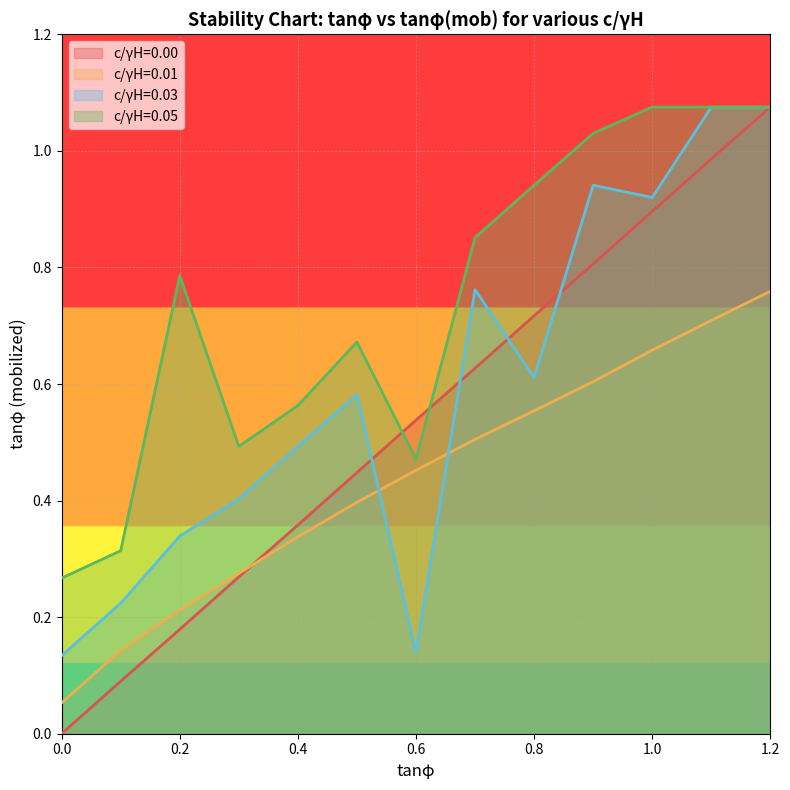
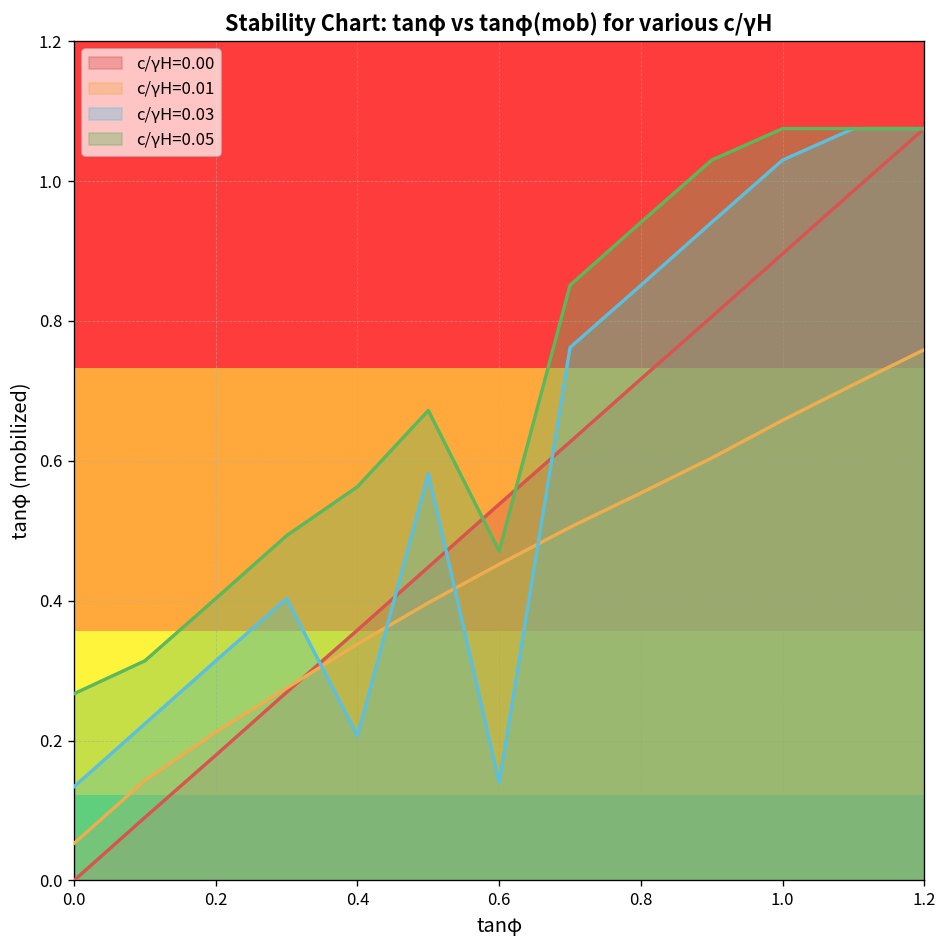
c/γH=0.03, 0.2: 0.34 -> 0.31
c/γH=0.05, 0.2: 0.79 -> 0.40
c/γH=0.03, 0.4: 0.49 -> 0.21
c/γH=0.03, 0.8: 0.61 -> 0.85
c/γH=0.03, 1.0: 0.92 -> 1.03
